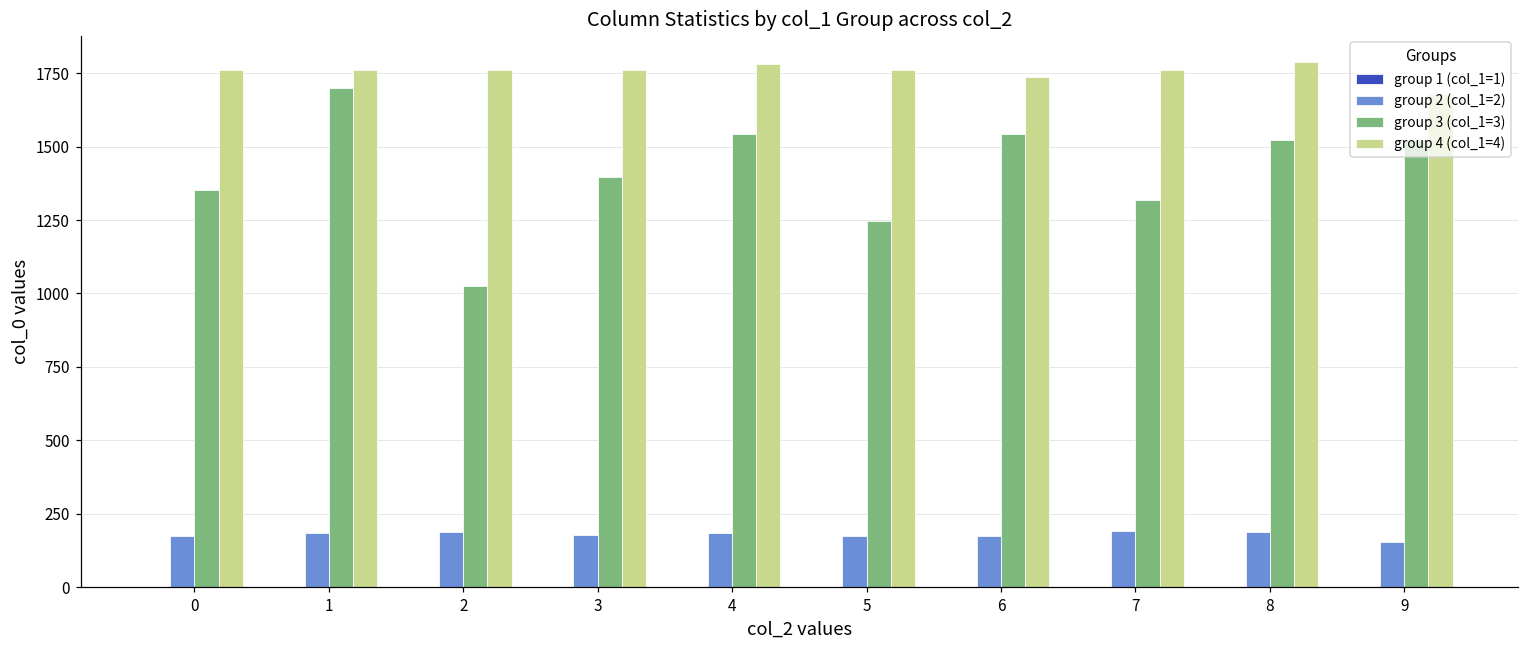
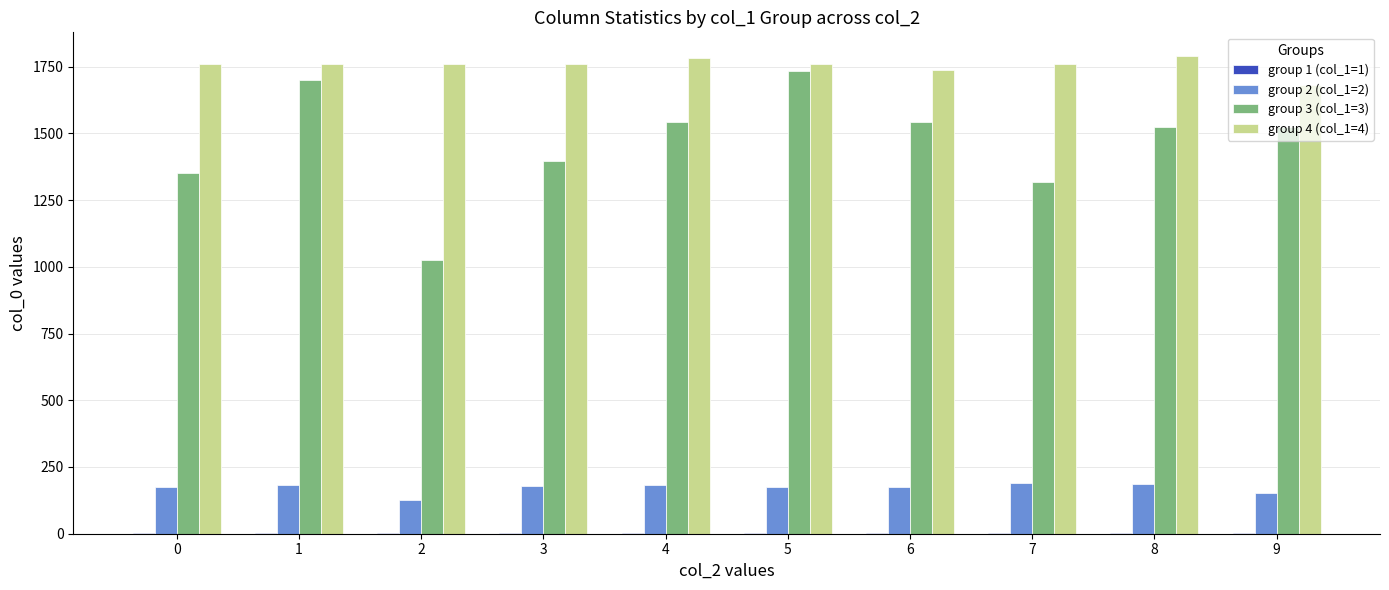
group 2 (col_1=2), 2: 190 -> 130
group 3 (col_1=3), 5: 1250 -> 1730
